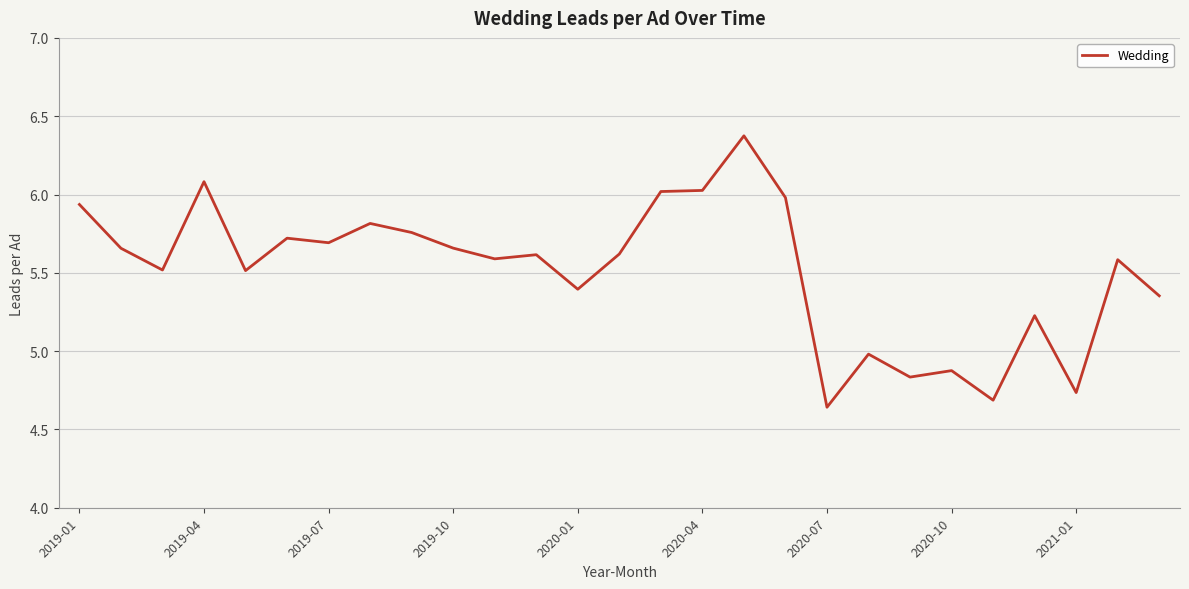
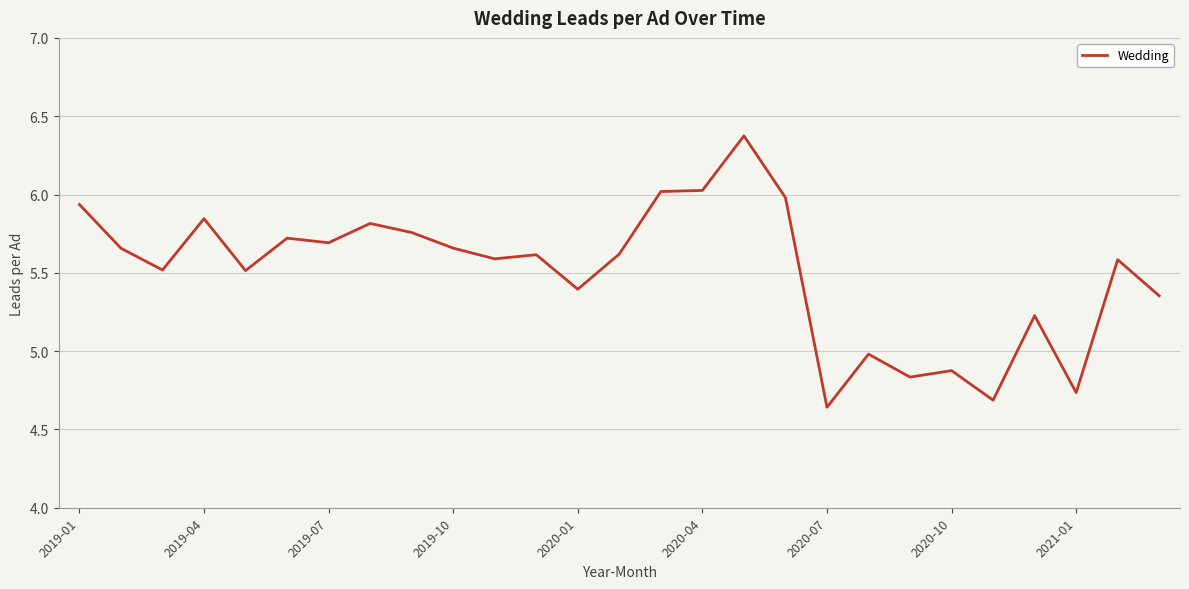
2019-04: 6.08 -> 5.85
